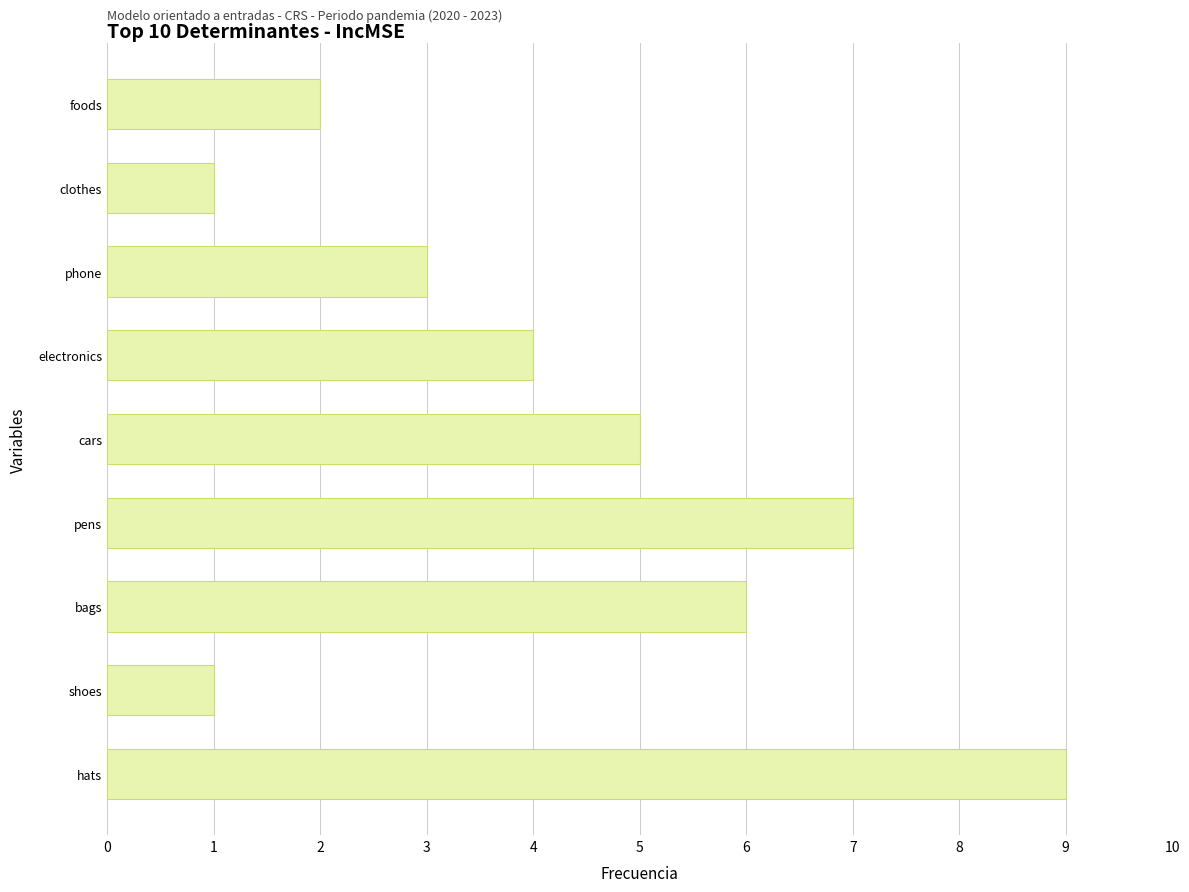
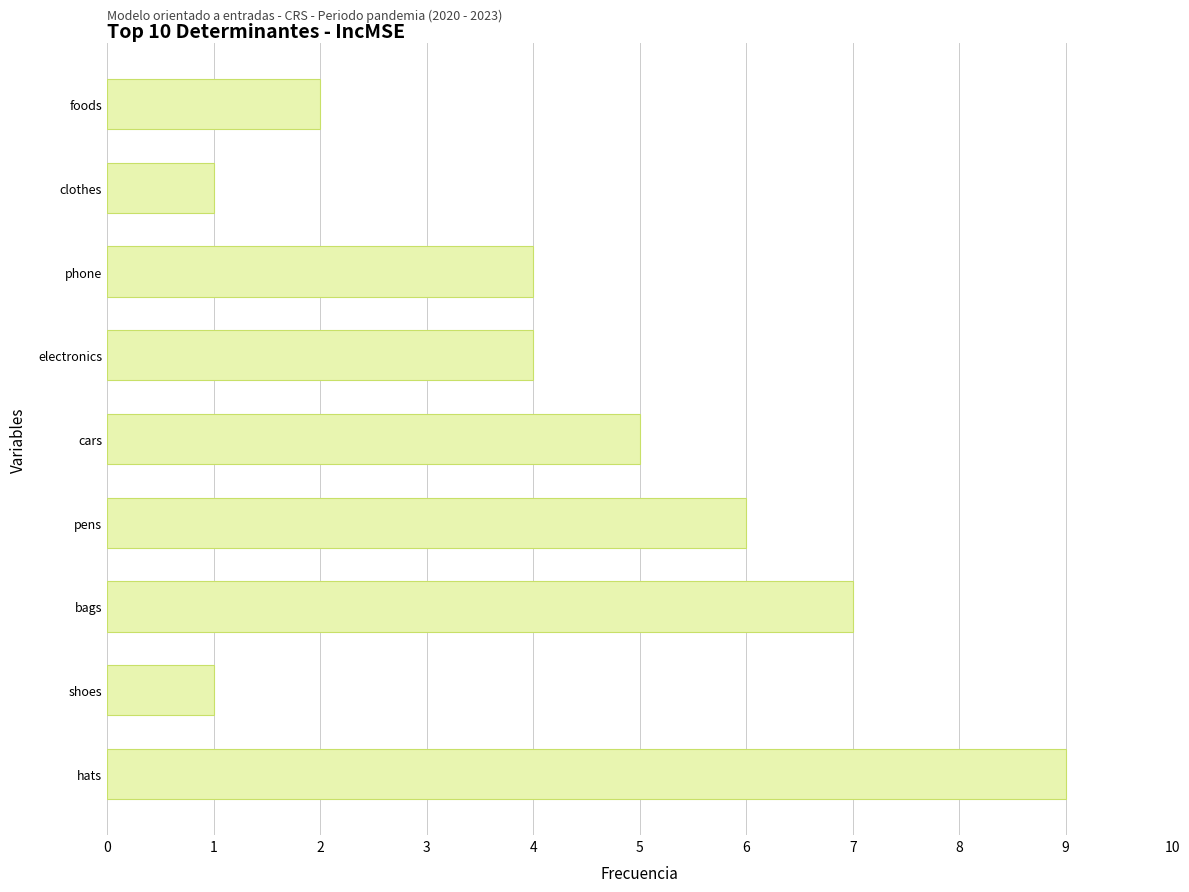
phone: 3 -> 4
pens: 7 -> 6
bags: 6 -> 7
